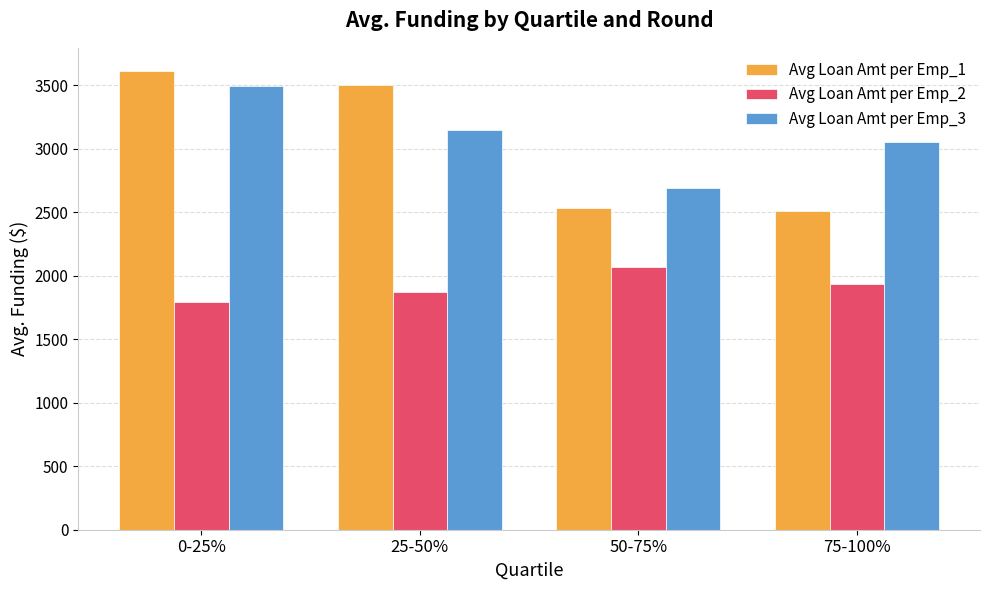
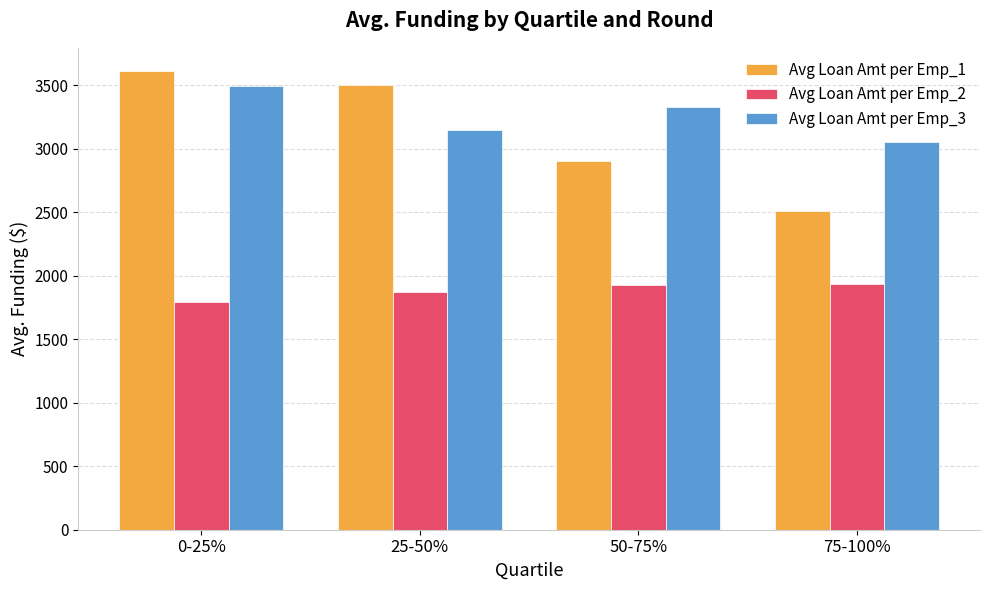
Avg Loan Amt per Emp_1, 50-75%: 2530 -> 2900
Avg Loan Amt per Emp_2, 50-75%: 2070 -> 1930
Avg Loan Amt per Emp_3, 50-75%: 2690 -> 3330
